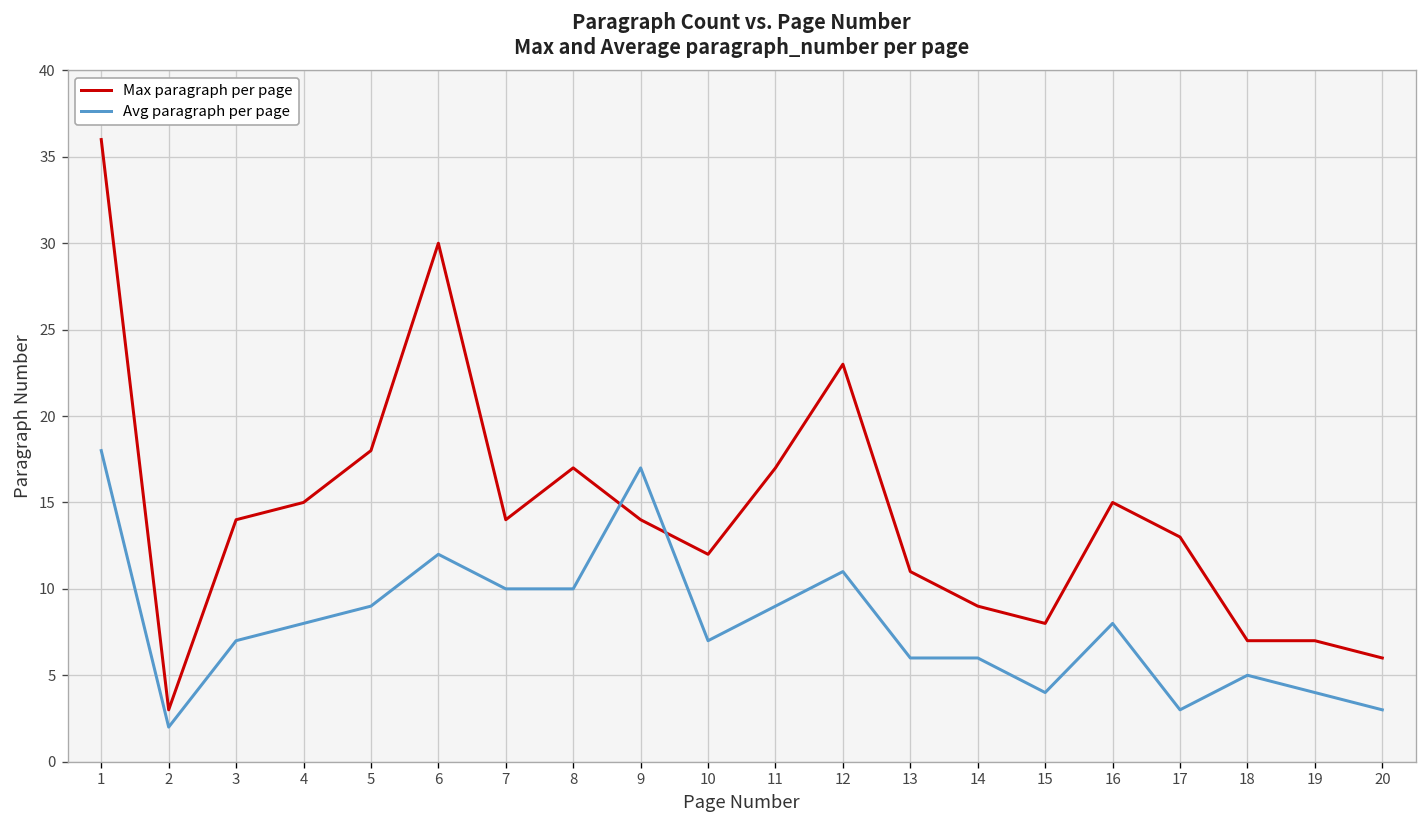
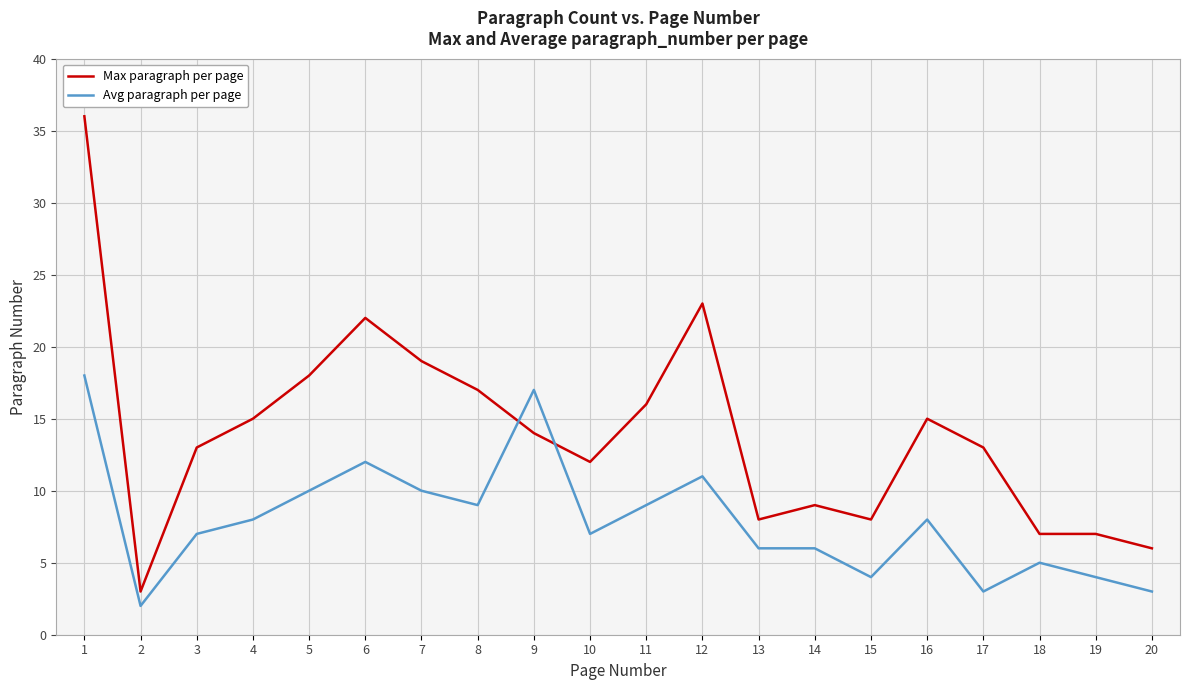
Max paragraph per page, 3: 14 -> 13
Avg paragraph per page, 5: 9 -> 10
Max paragraph per page, 6: 30 -> 22
Max paragraph per page, 7: 14 -> 19
Avg paragraph per page, 8: 10 -> 9
Max paragraph per page, 11: 17 -> 16
Max paragraph per page, 13: 11 -> 8
